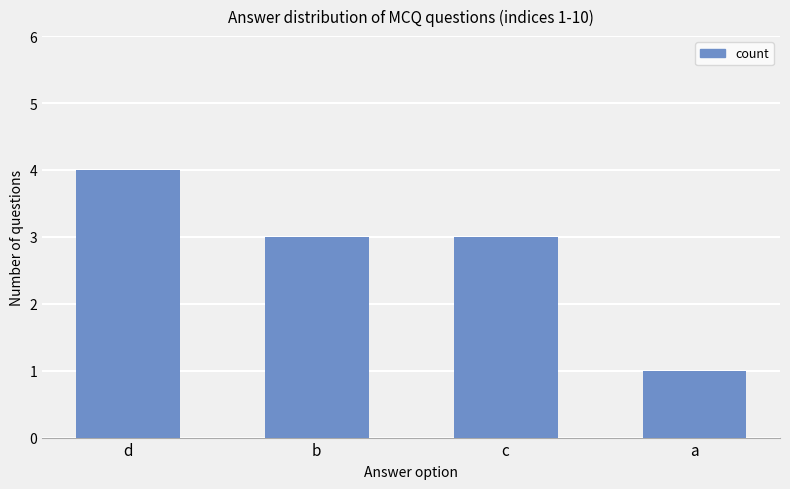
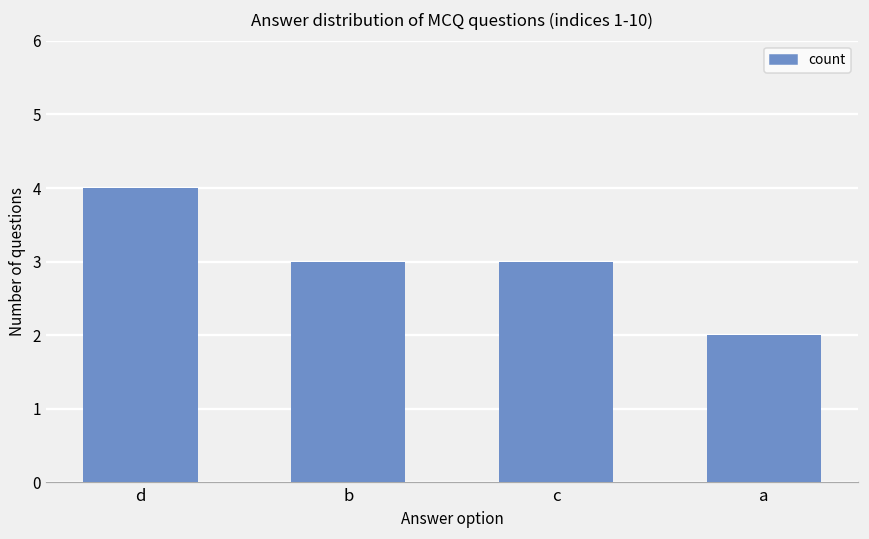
a: 1 -> 2
